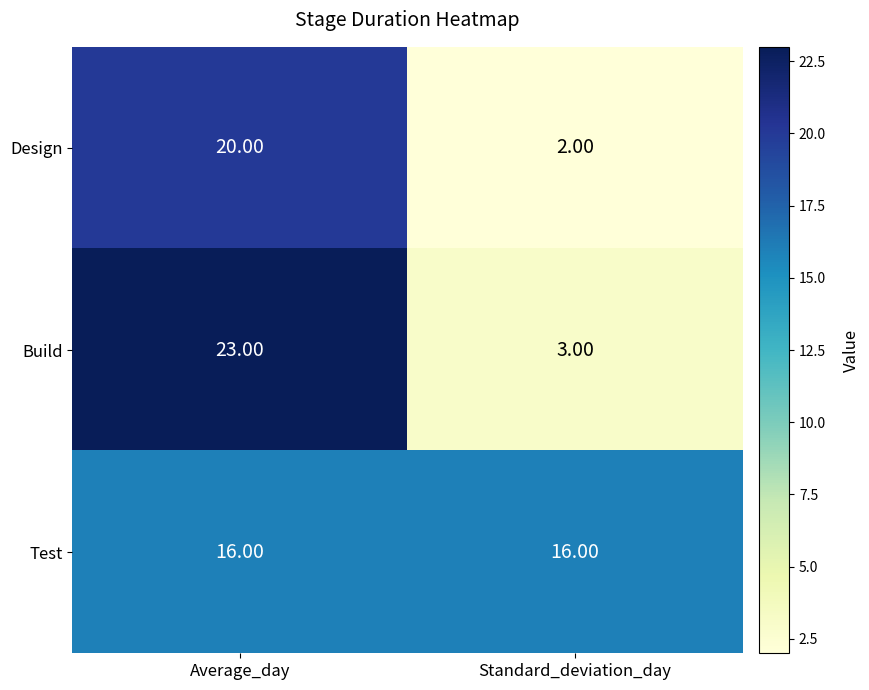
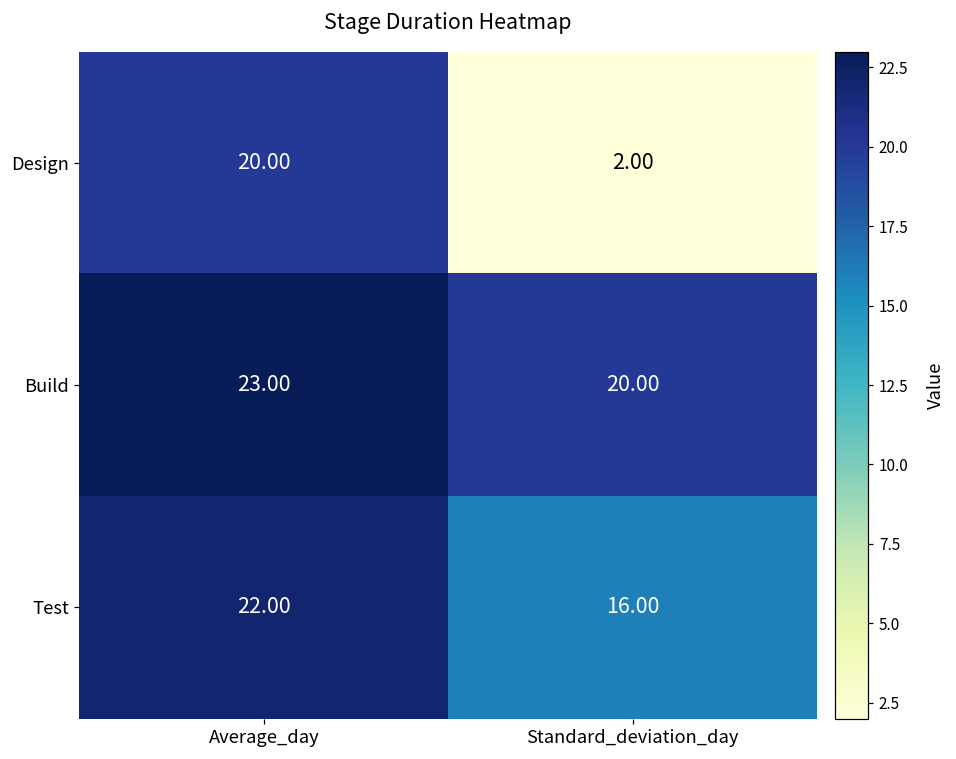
Build, Standard_deviation_day: 3.00 -> 20.00
Test, Average_day: 16.00 -> 22.00
